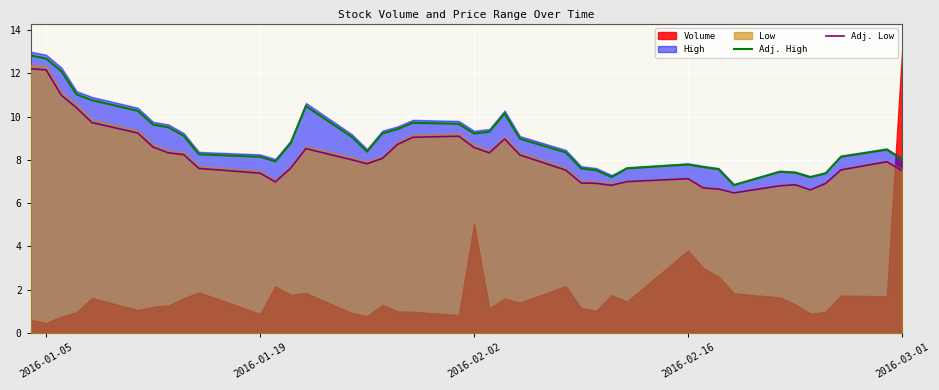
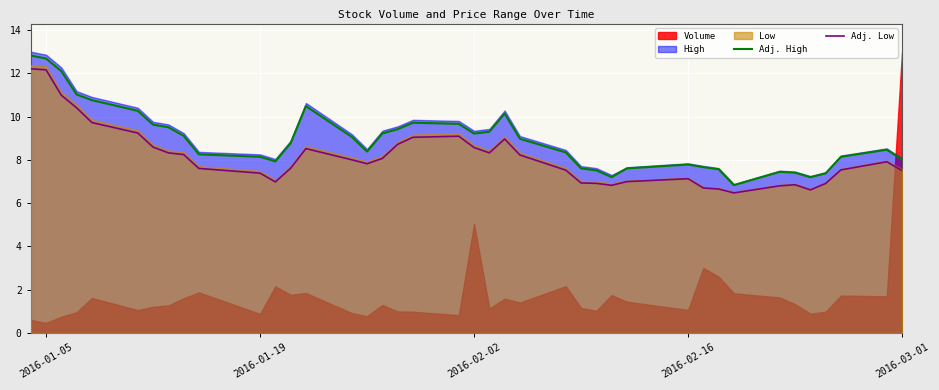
Volume, 2016-02-16: 3.8 -> 1.1
